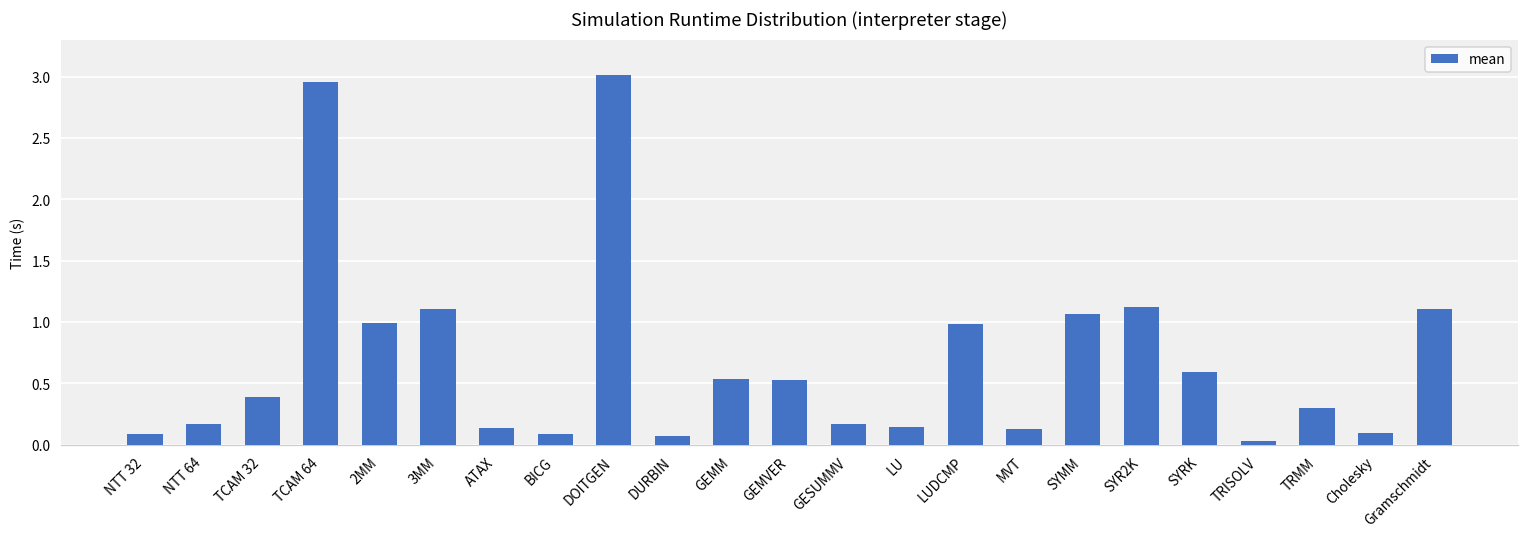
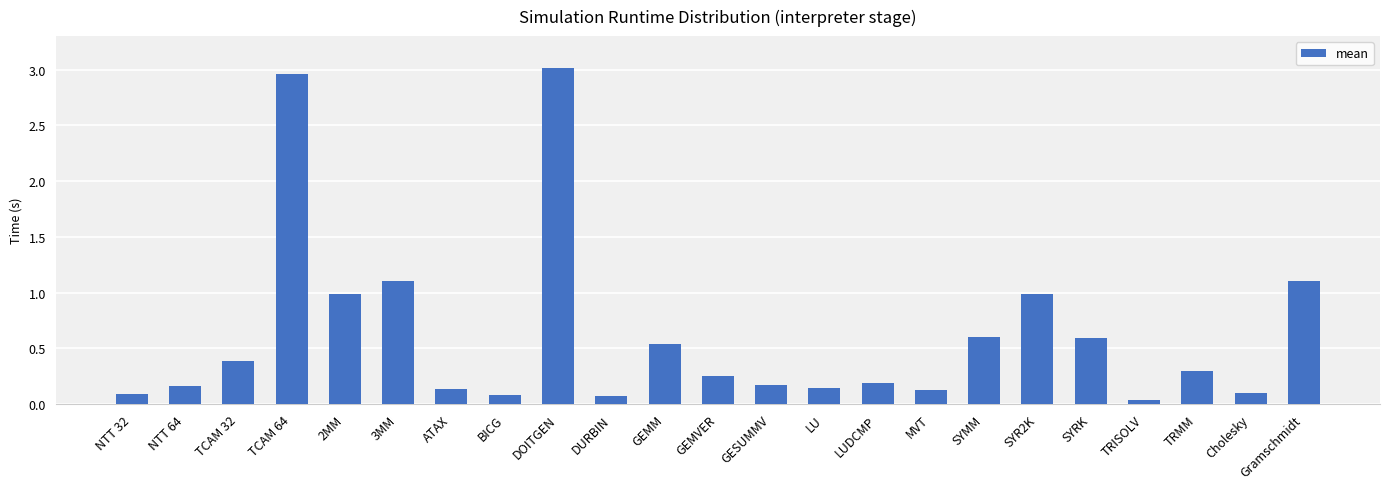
GEMVER: 0.53 -> 0.26
LUDCMP: 0.98 -> 0.19
SYMM: 1.07 -> 0.60
SYR2K: 1.12 -> 0.99
